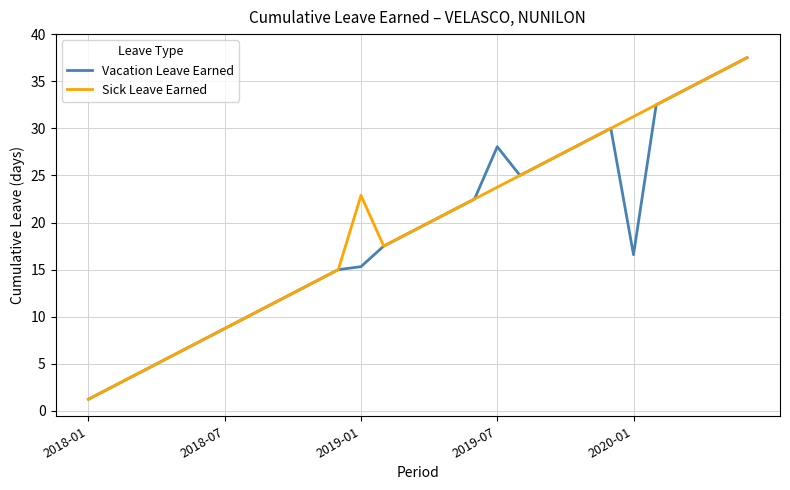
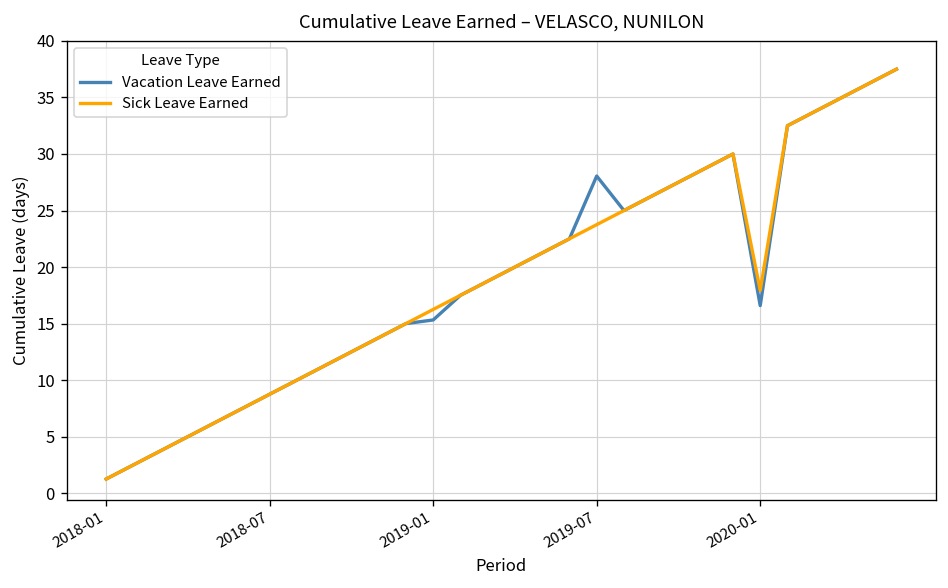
Sick Leave Earned, 2019-01: 23 -> 16
Sick Leave Earned, 2020-01: 31 -> 18
